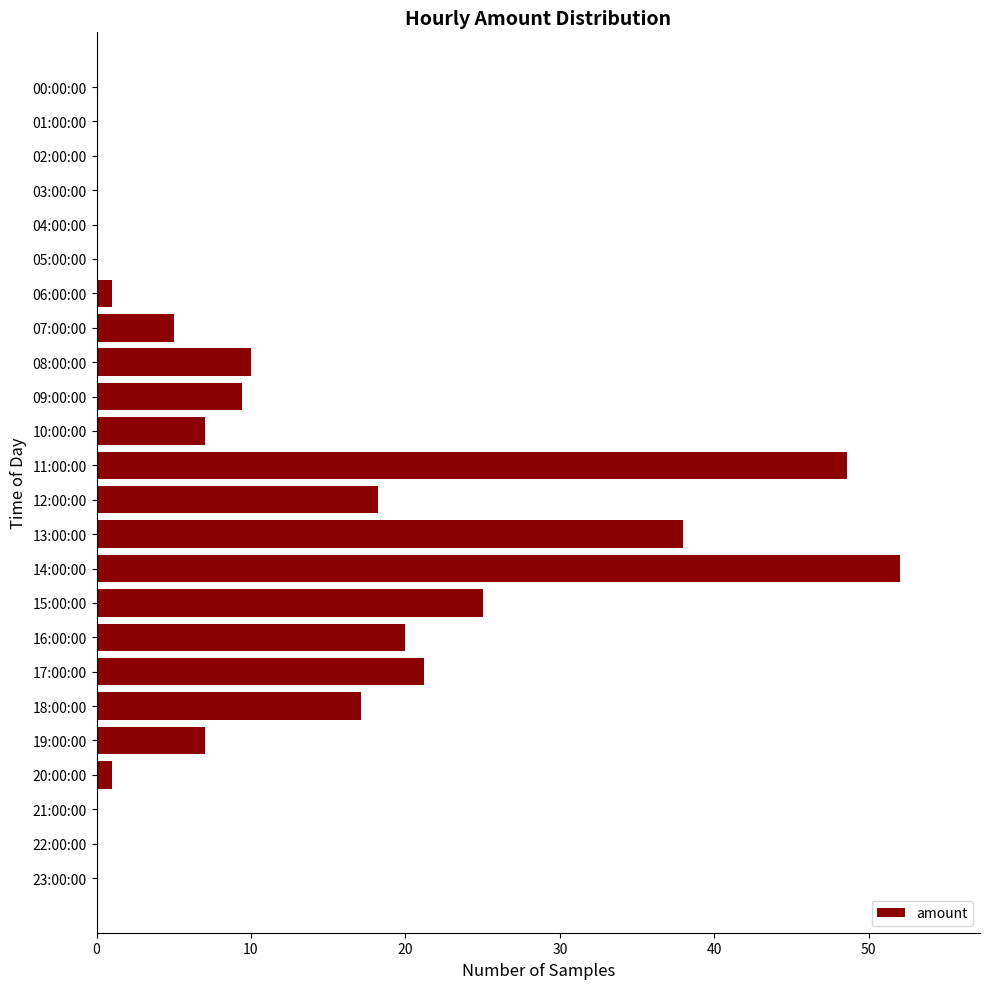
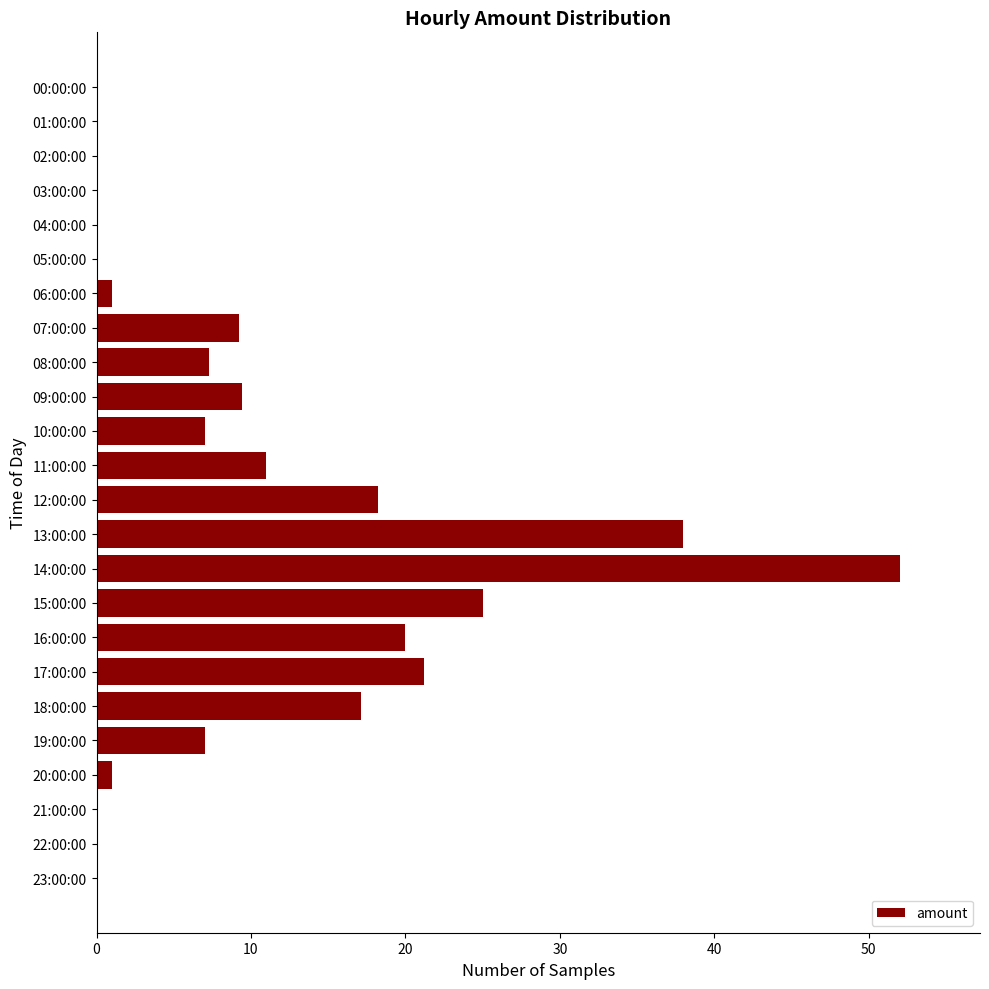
07:00:00: 5.0 -> 9.2
08:00:00: 10.0 -> 7.3
11:00:00: 48.6 -> 11.0
